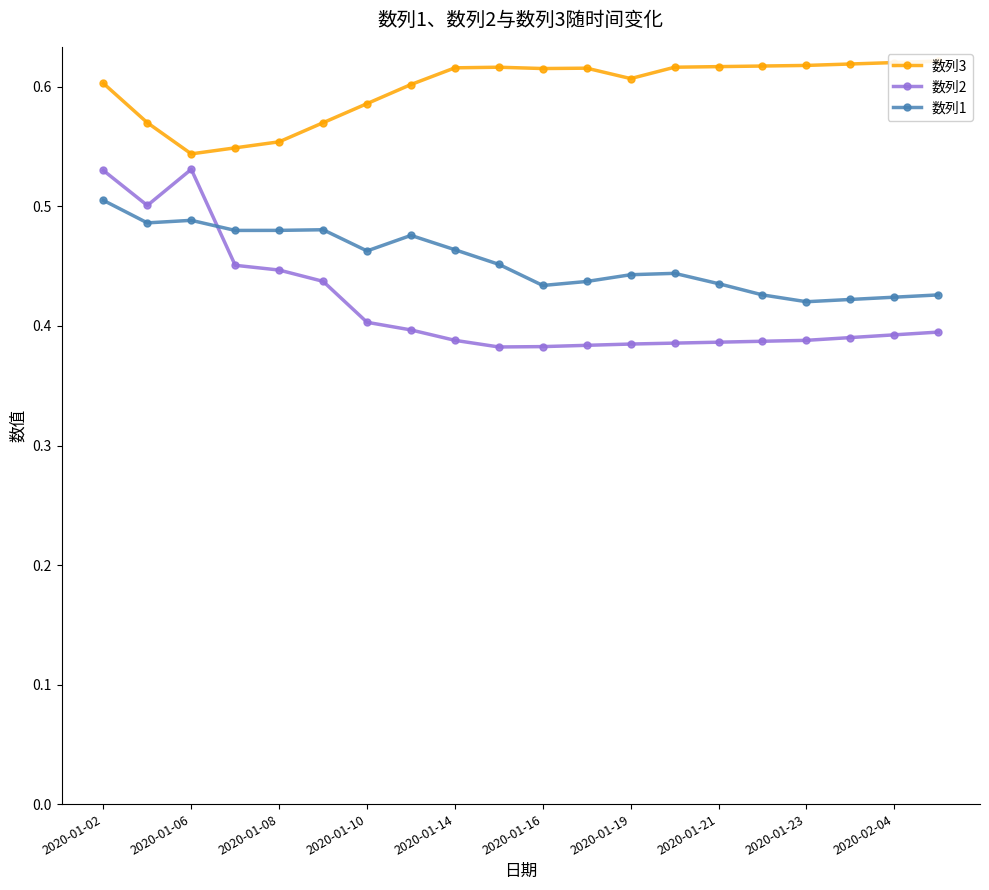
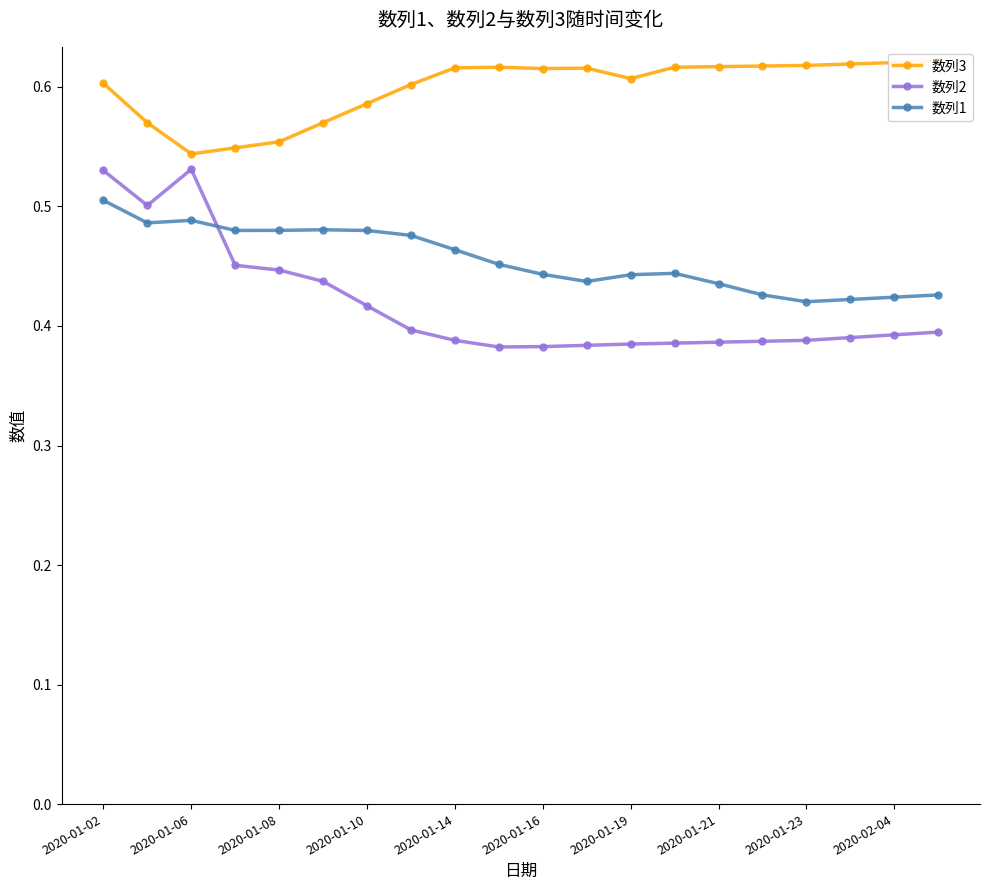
数列2, 2020-01-10: 0.403 -> 0.417
数列1, 2020-01-10: 0.463 -> 0.480
数列1, 2020-01-16: 0.434 -> 0.443
